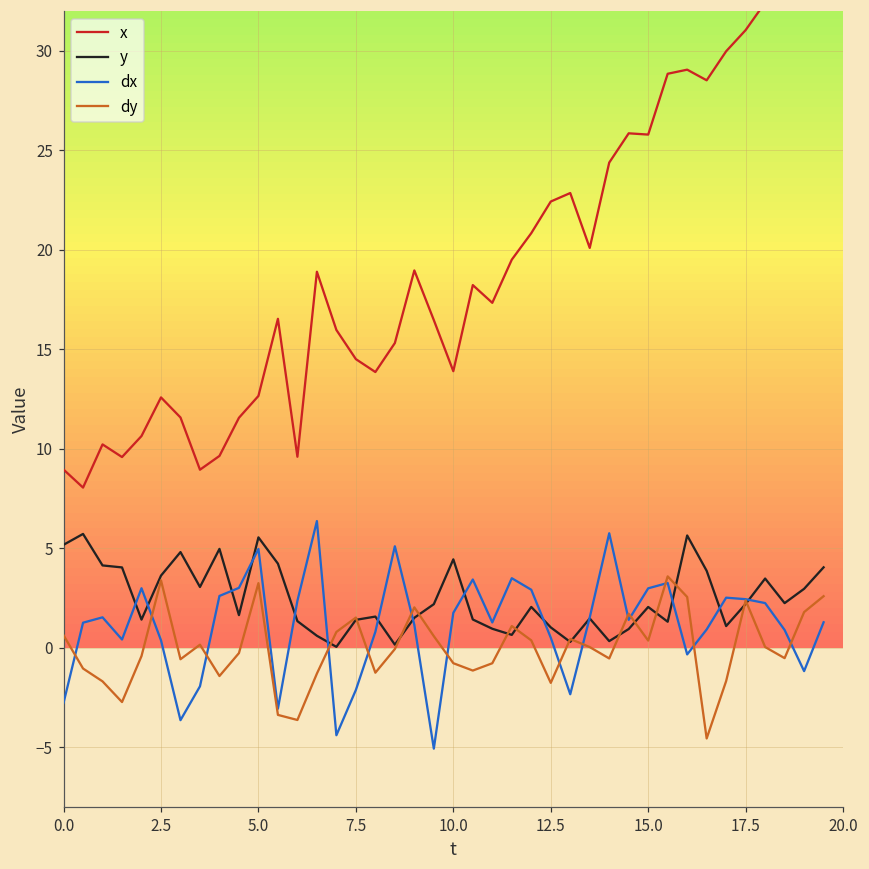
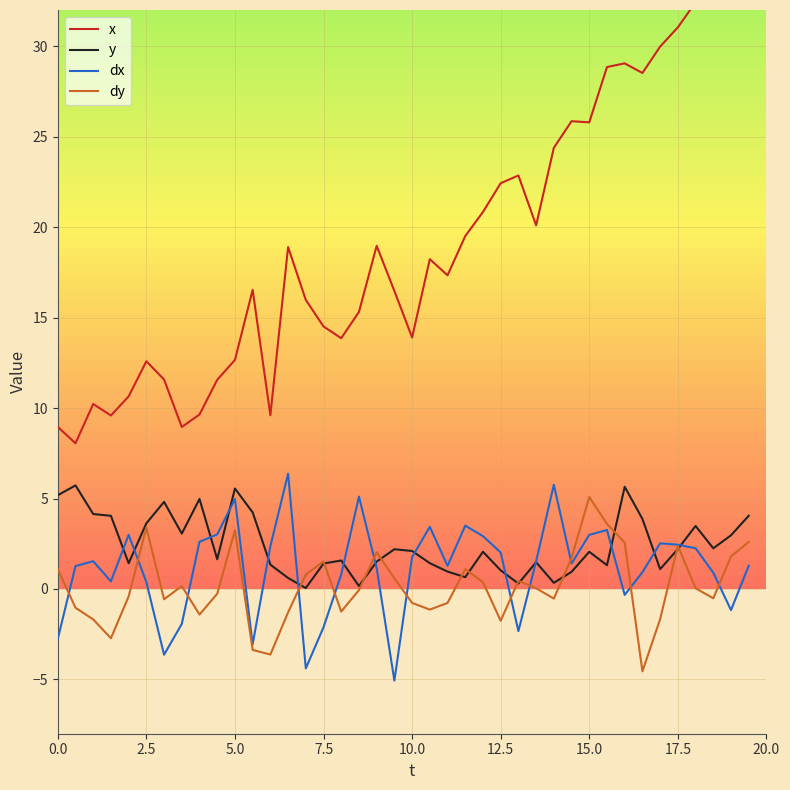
dy, 0.0: 0.6 -> 1.1
y, 10.0: 4.4 -> 2.1
dx, 12.5: 0.5 -> 2.0
dy, 15.0: 0.4 -> 5.1
